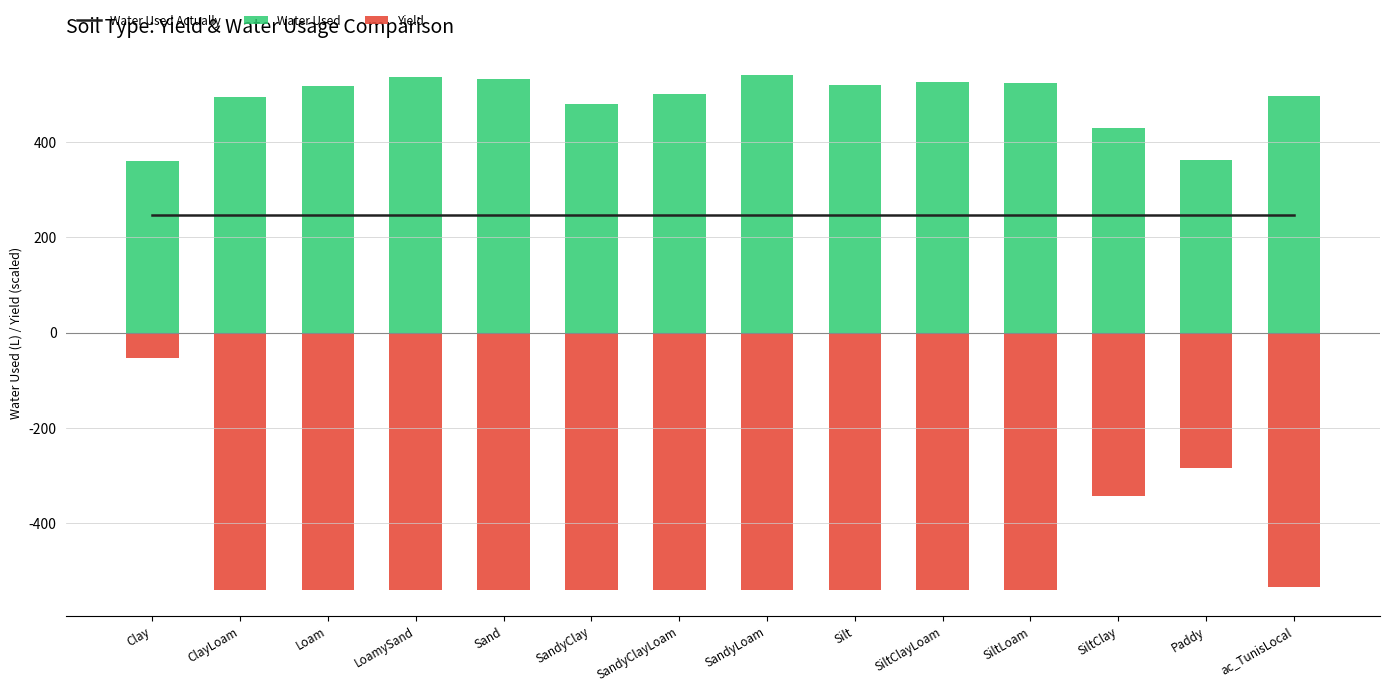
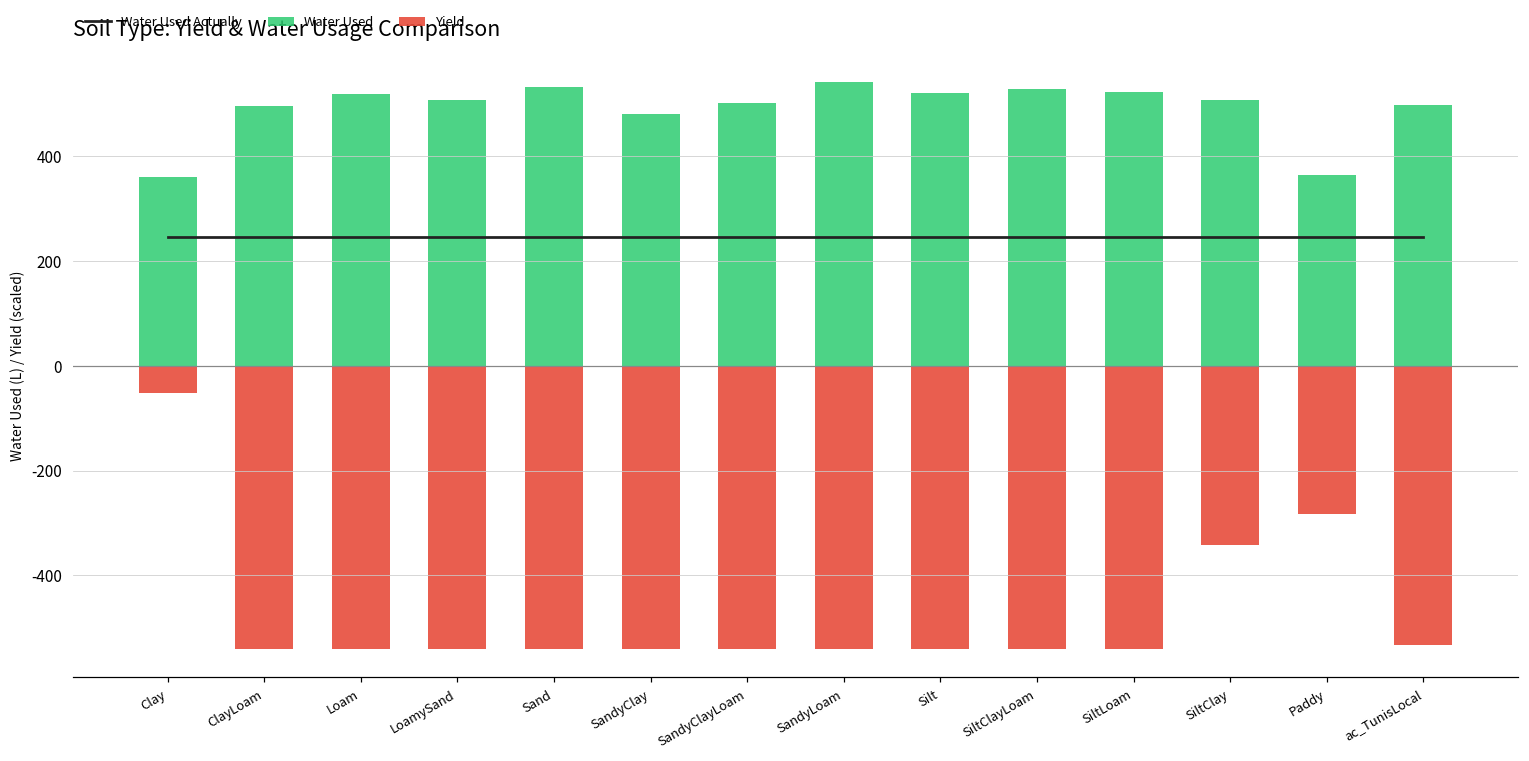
Water Used, LoamySand: 540 -> 510
Water Used, SiltClay: 430 -> 510
